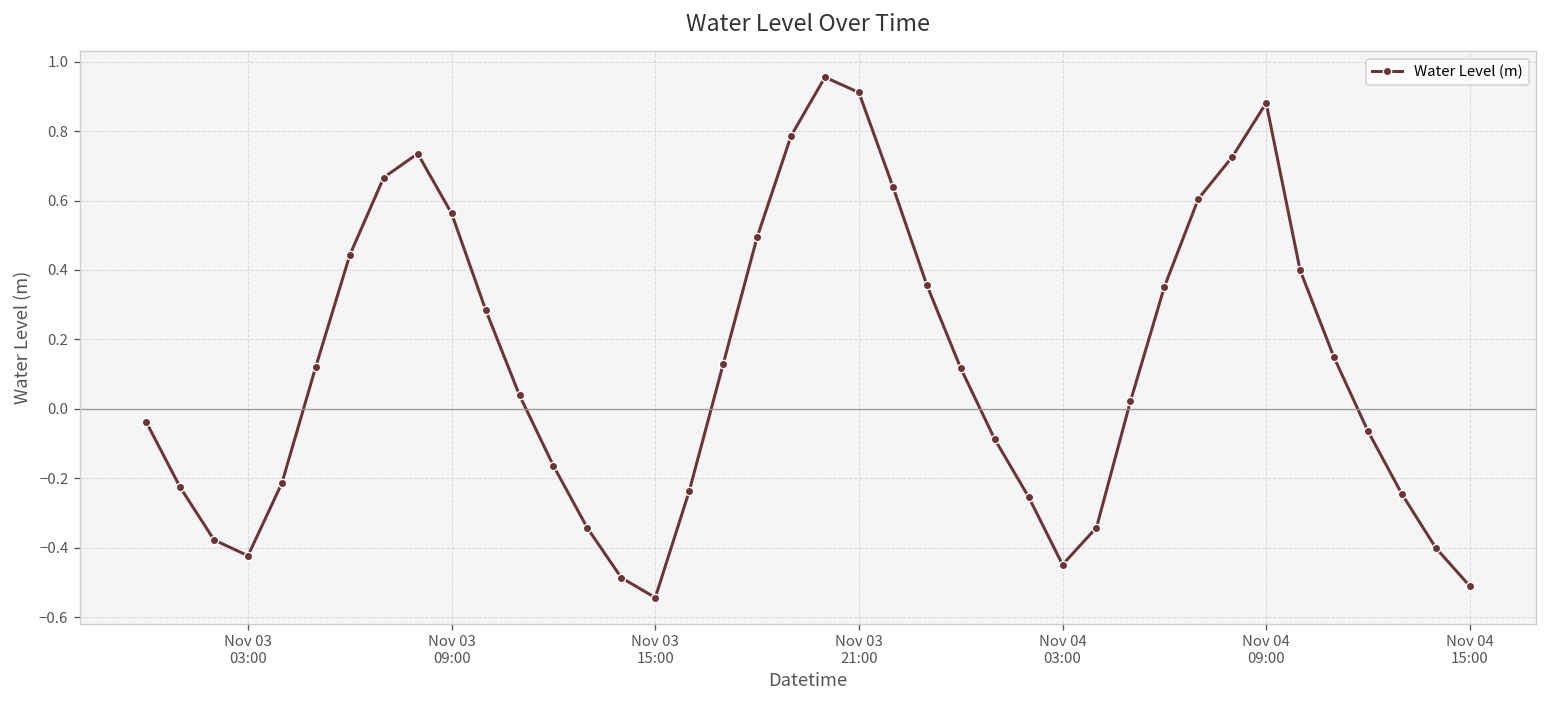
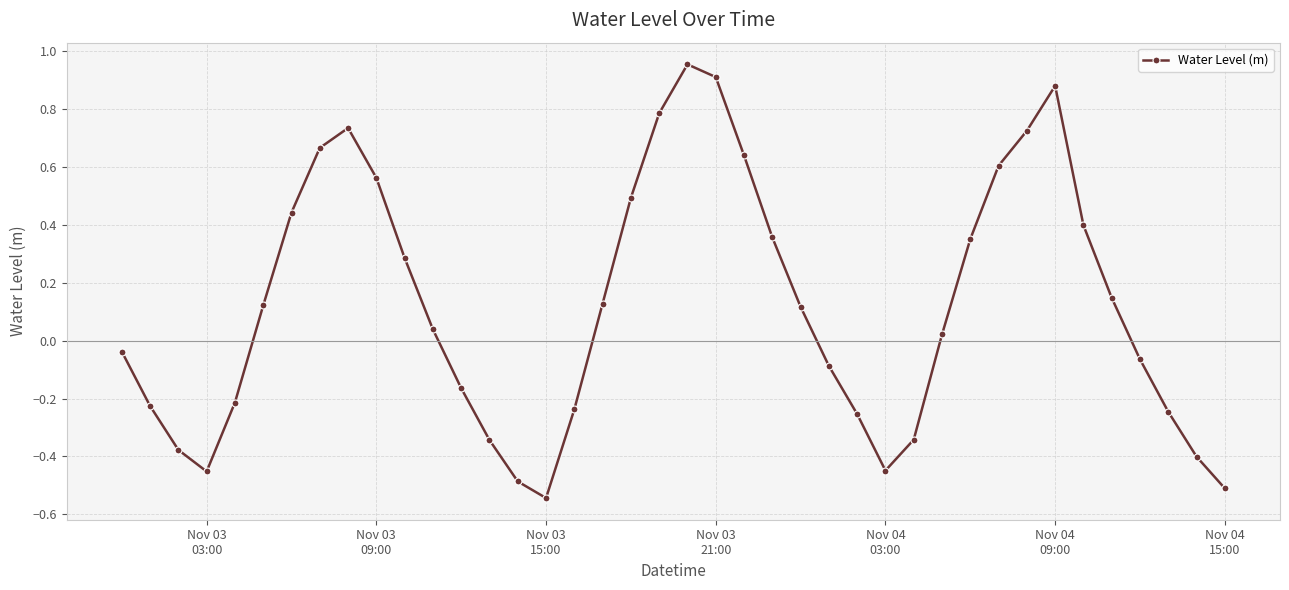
Nov 03 03:00: -0.42 -> -0.45
